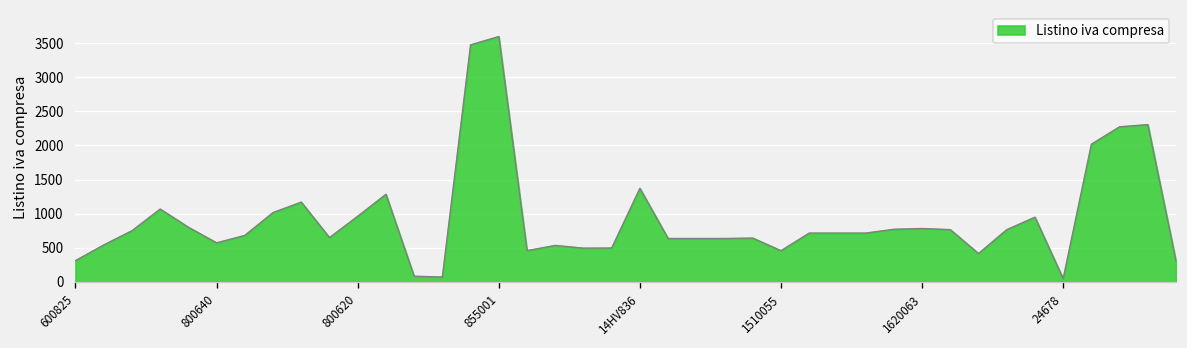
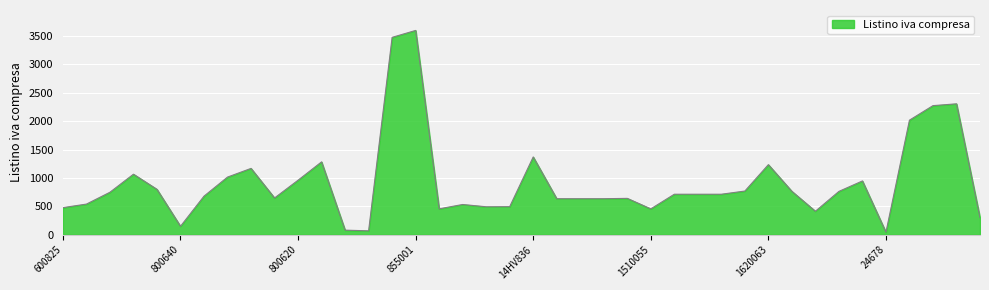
600825: 300 -> 500
800640: 600 -> 100
1620063: 800 -> 1200
